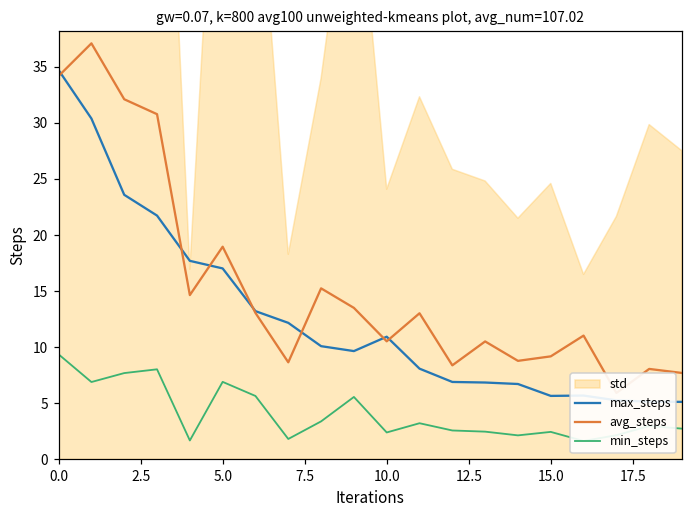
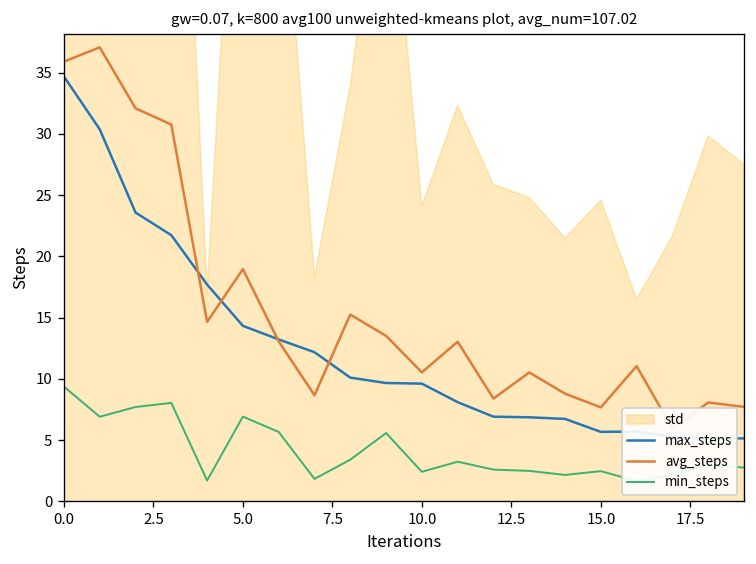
avg_steps, 0.0: 34.2 -> 35.9
max_steps, 5.0: 17.0 -> 14.3
max_steps, 10.0: 10.9 -> 9.6
avg_steps, 15.0: 9.2 -> 7.7
